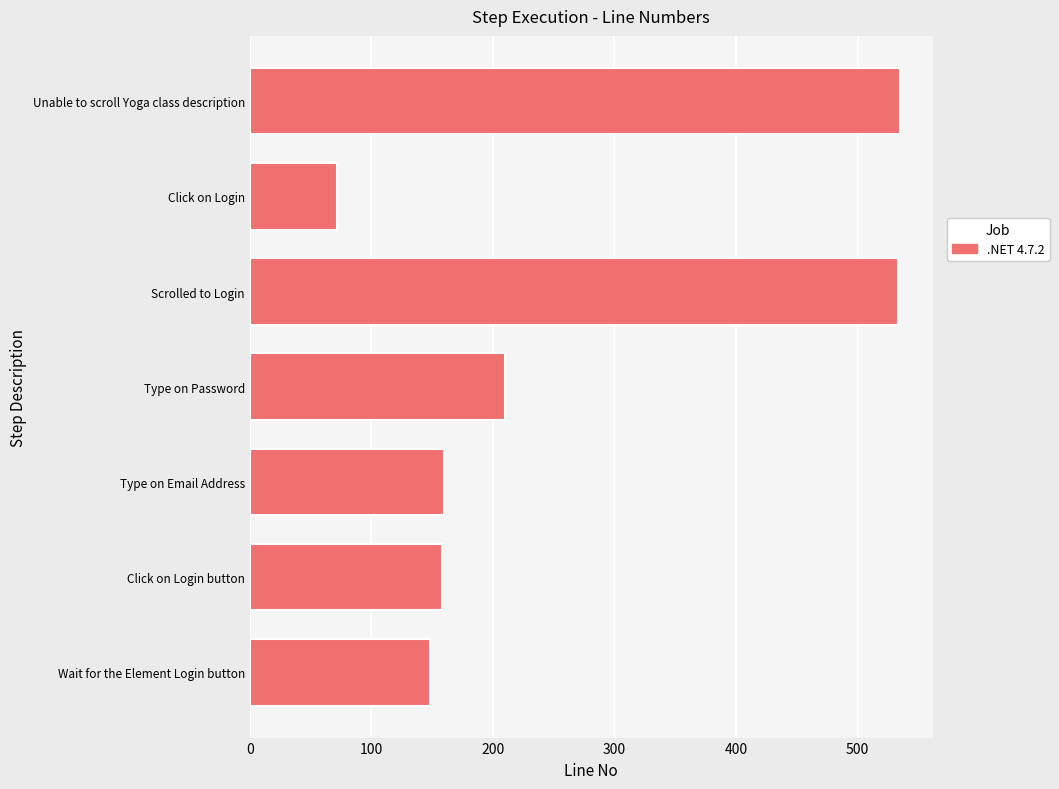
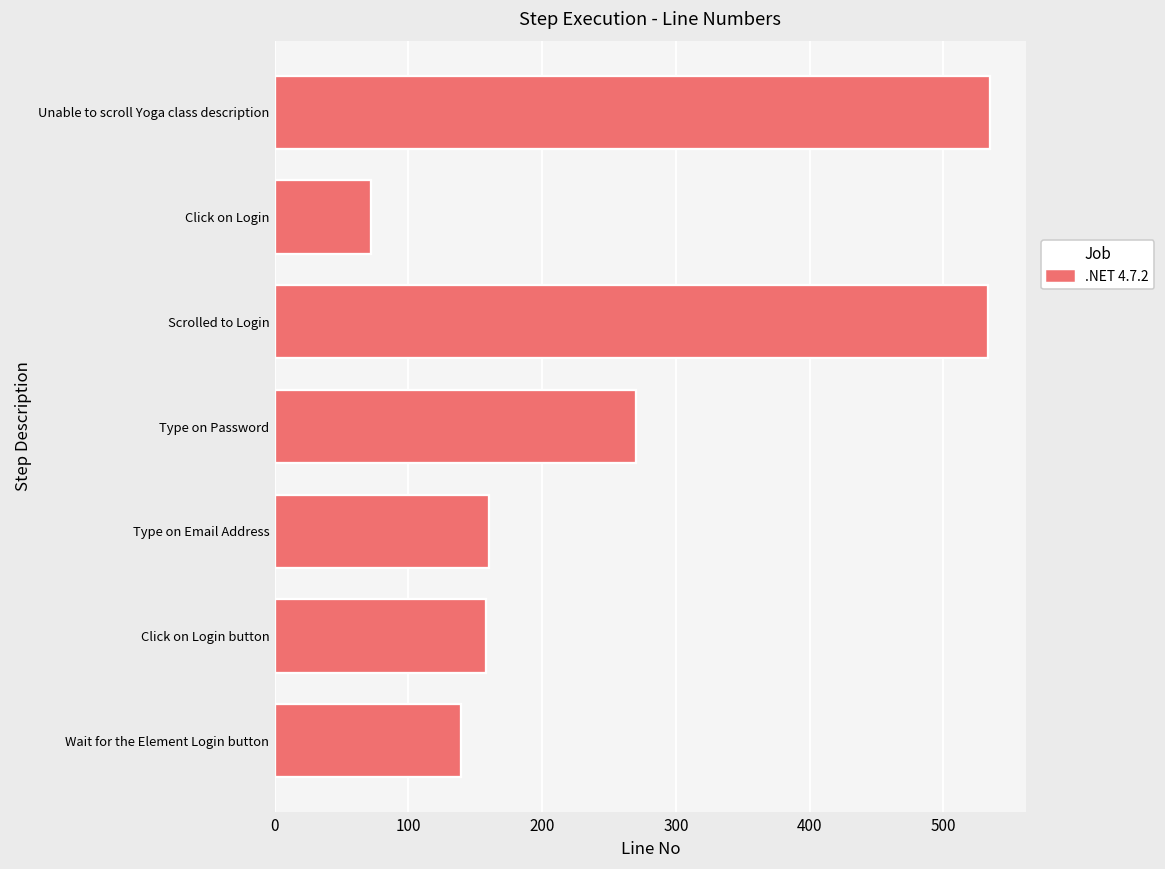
Type on Password: 210 -> 270
Wait for the Element Login button: 148 -> 139
